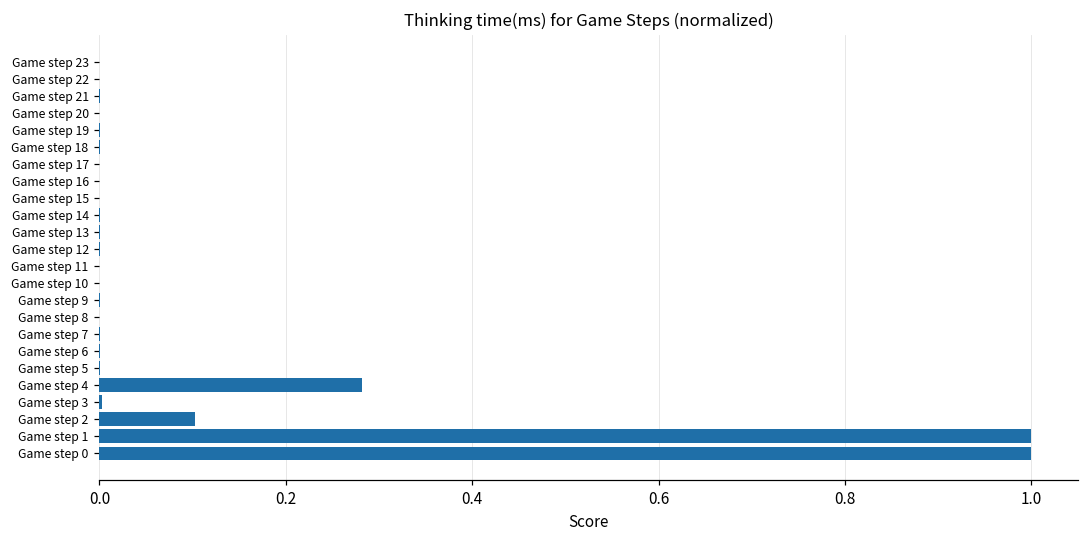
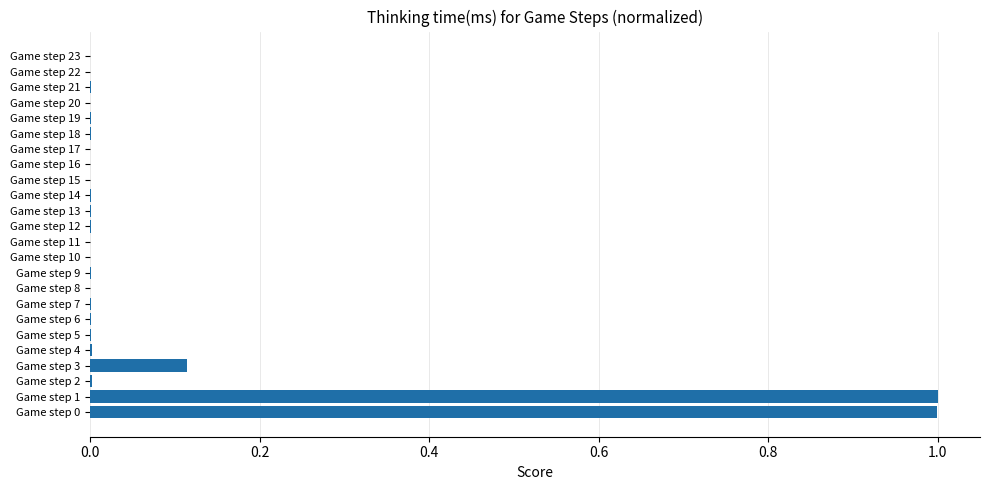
Game step 4: 0.28 -> 0.00
Game step 3: 0.00 -> 0.11
Game step 2: 0.10 -> 0.00
